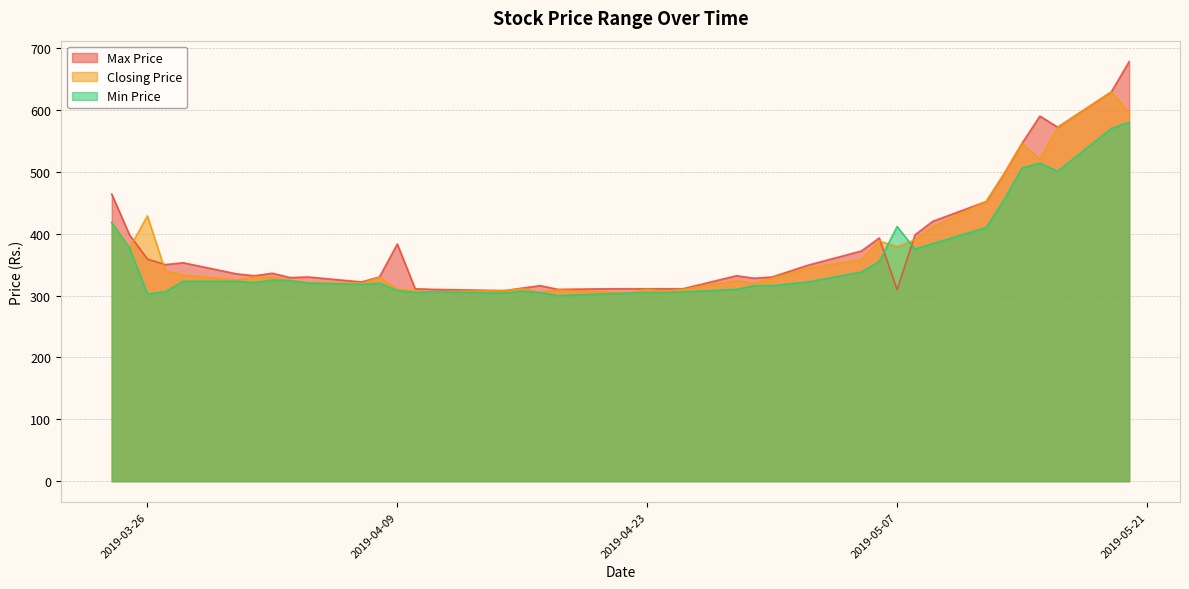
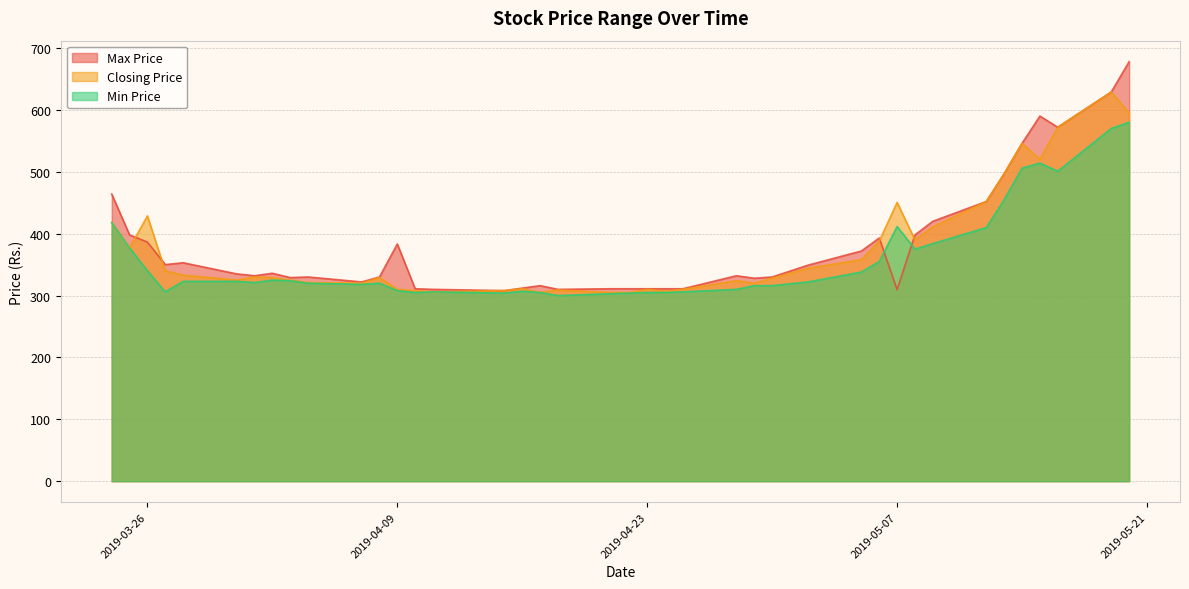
Max Price, 2019-03-26: 360 -> 390
Min Price, 2019-03-26: 300 -> 340
Closing Price, 2019-05-07: 380 -> 450
